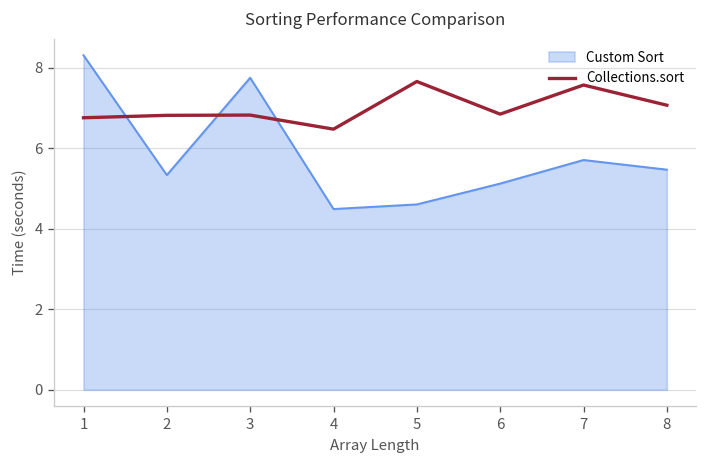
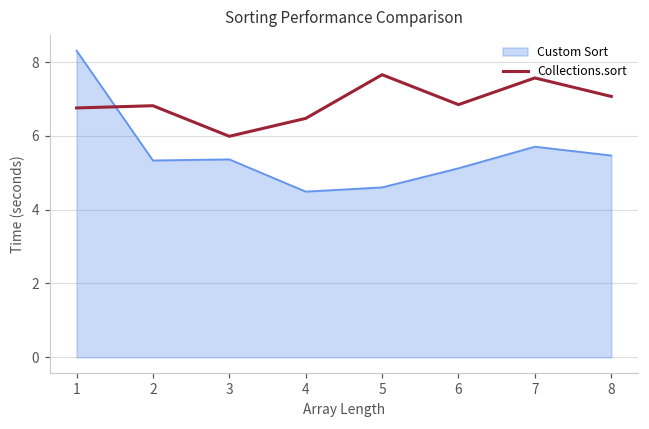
Custom Sort, 3: 7.8 -> 5.4
Collections.sort, 3: 6.8 -> 6.0
